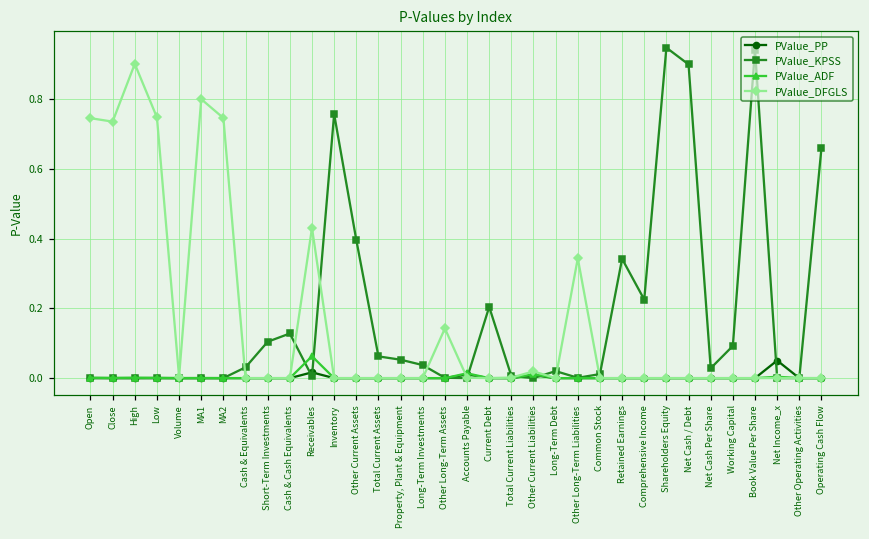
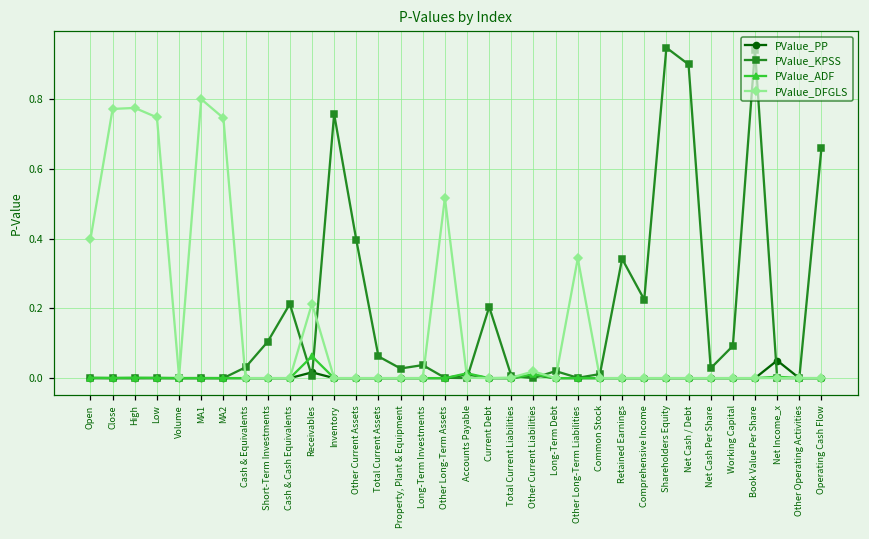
PValue_DFGLS, Open: 0.75 -> 0.40
PValue_DFGLS, Close: 0.74 -> 0.77
PValue_DFGLS, High: 0.90 -> 0.77
PValue_KPSS, Cash & Cash Equivalents: 0.13 -> 0.21
PValue_DFGLS, Receivables: 0.43 -> 0.21
PValue_KPSS, Property, Plant & Equipment: 0.05 -> 0.03
PValue_DFGLS, Other Long-Term Assets: 0.14 -> 0.52
